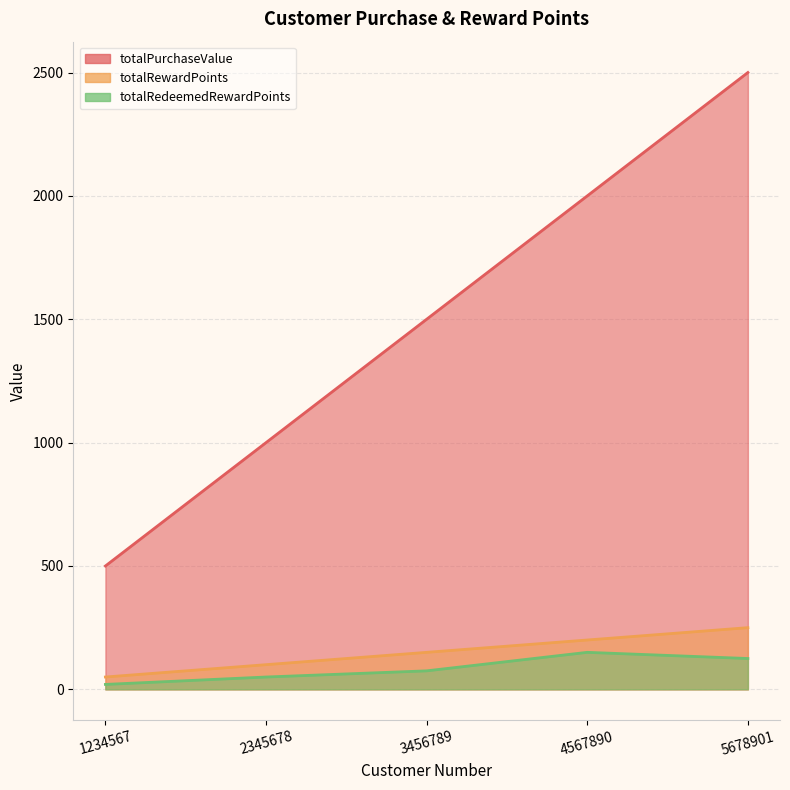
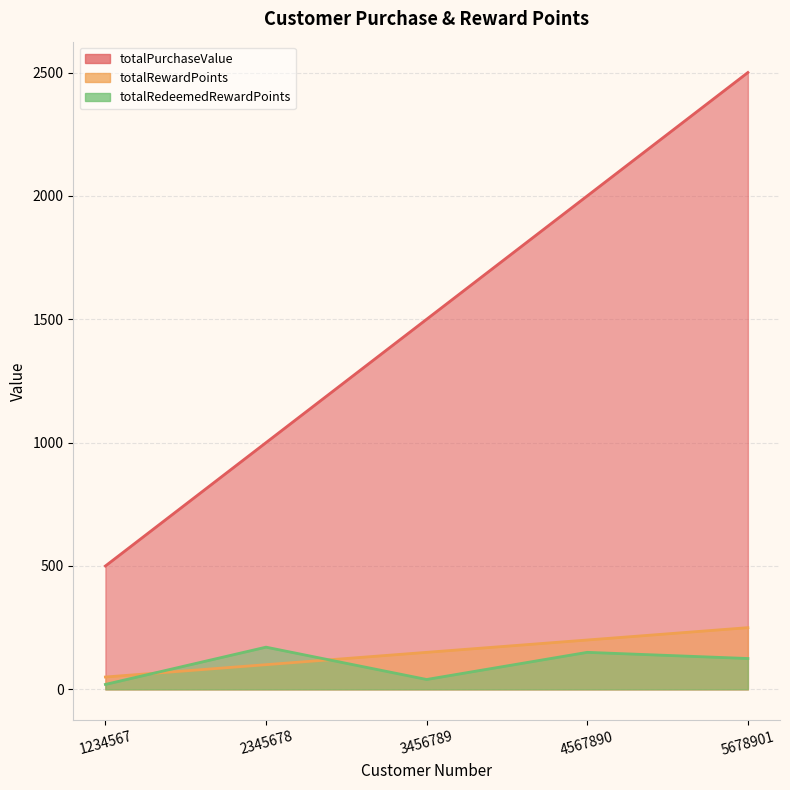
totalRedeemedRewardPoints, 2345678: 50 -> 170
totalRedeemedRewardPoints, 3456789: 80 -> 40
